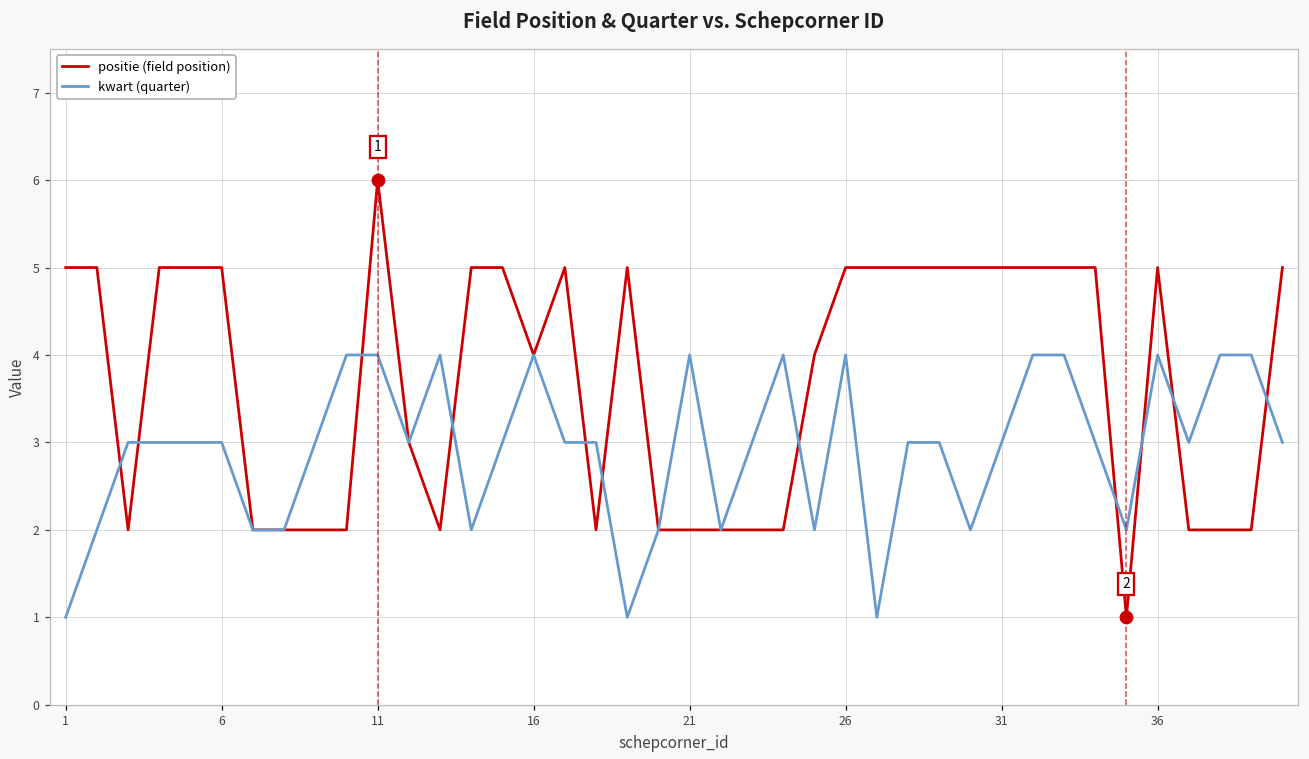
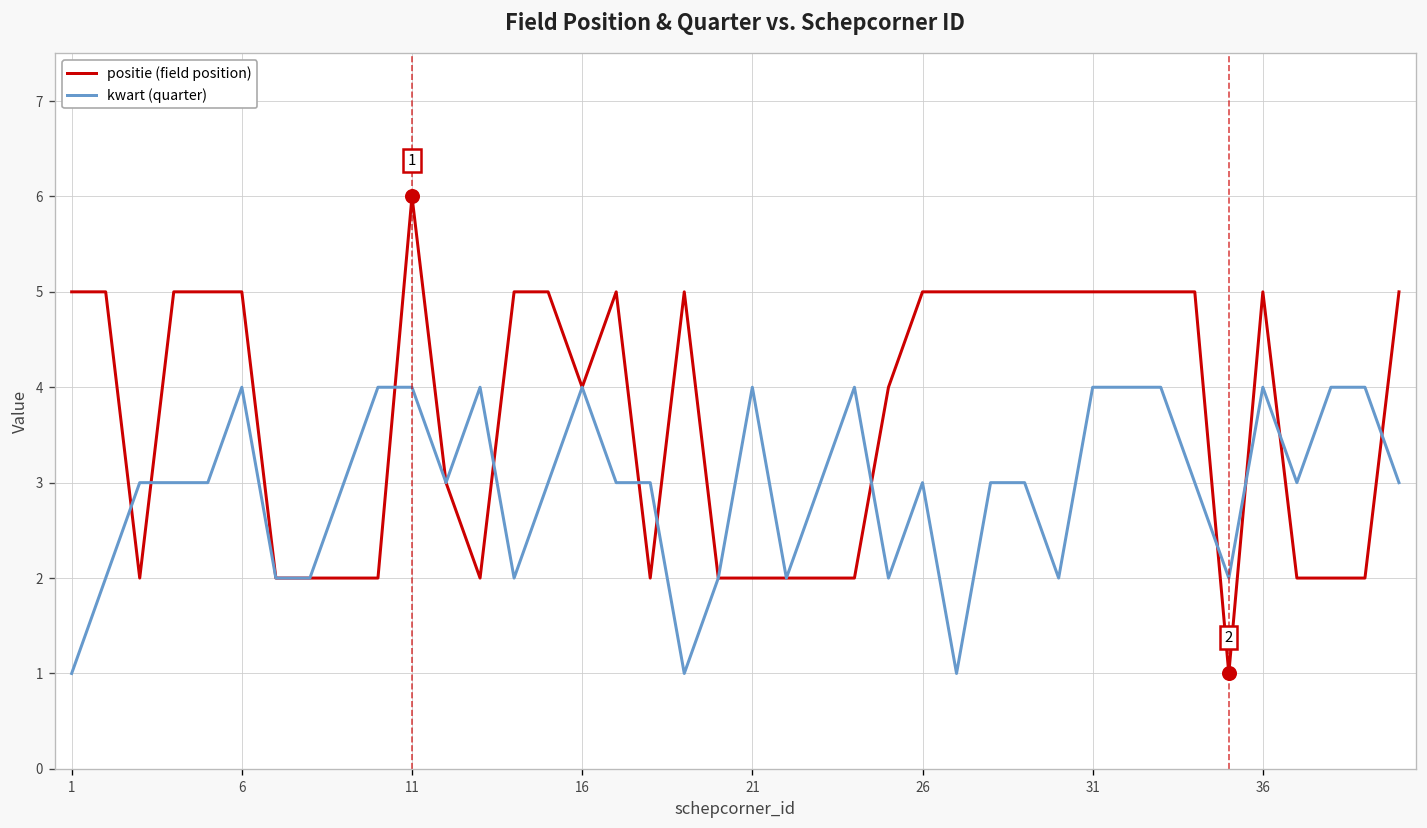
kwart (quarter), 6: 3 -> 4
kwart (quarter), 26: 4 -> 3
kwart (quarter), 31: 3 -> 4
